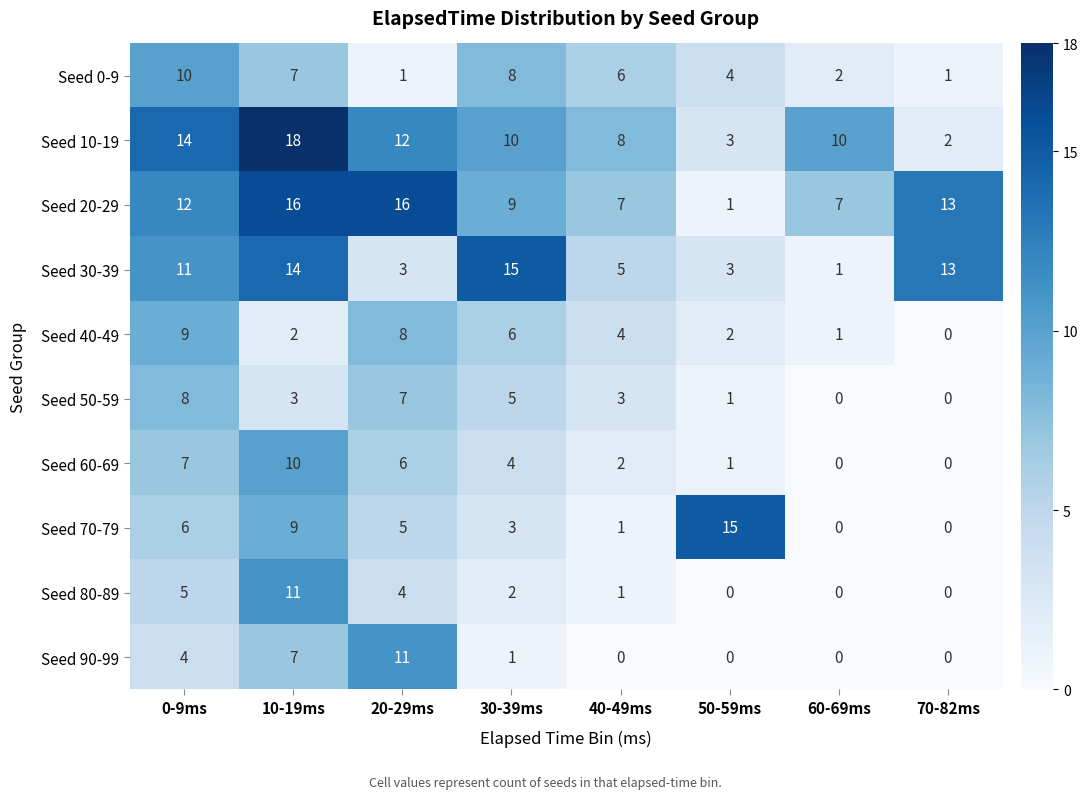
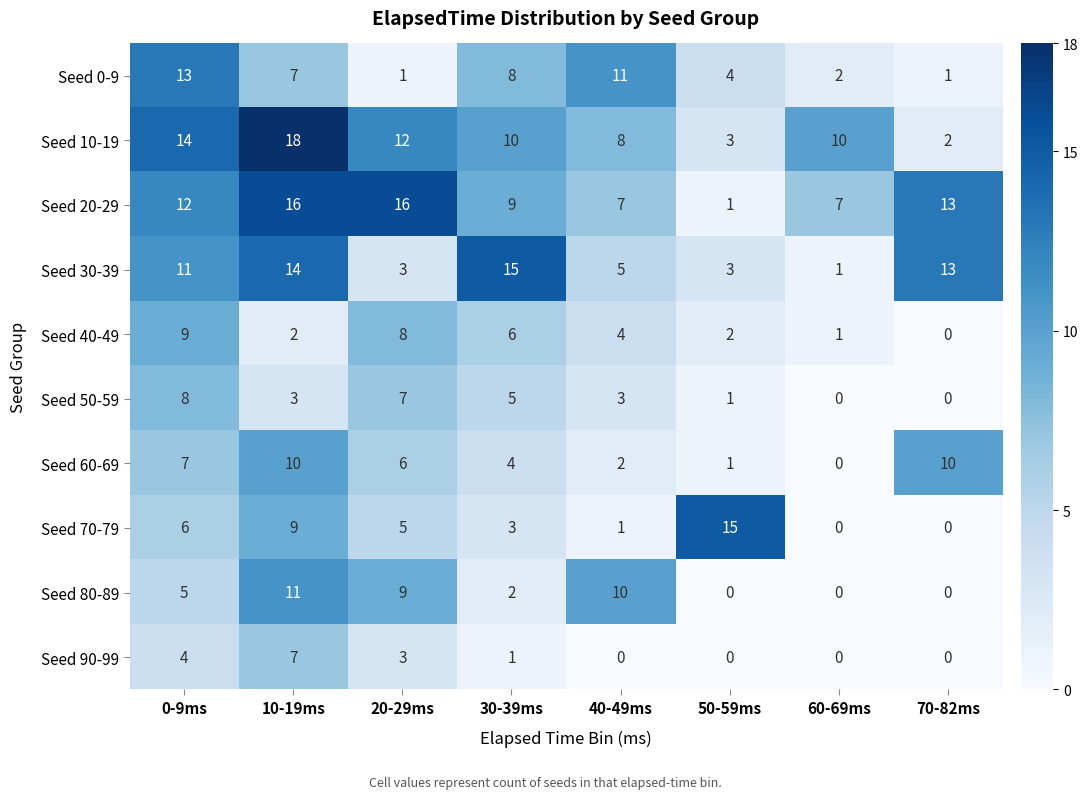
Seed 0-9, 0-9ms: 10 -> 13
Seed 0-9, 40-49ms: 6 -> 11
Seed 60-69, 70-82ms: 0 -> 10
Seed 80-89, 20-29ms: 4 -> 9
Seed 80-89, 40-49ms: 1 -> 10
Seed 90-99, 20-29ms: 11 -> 3
